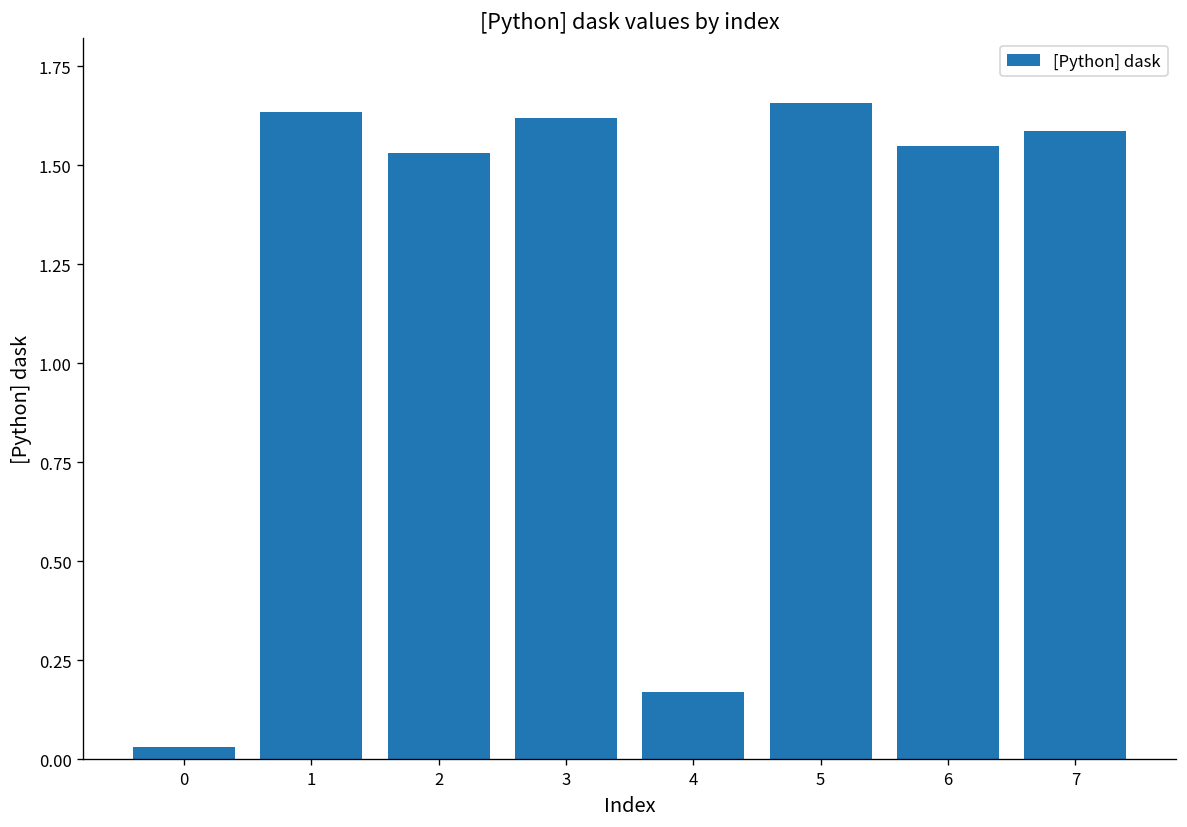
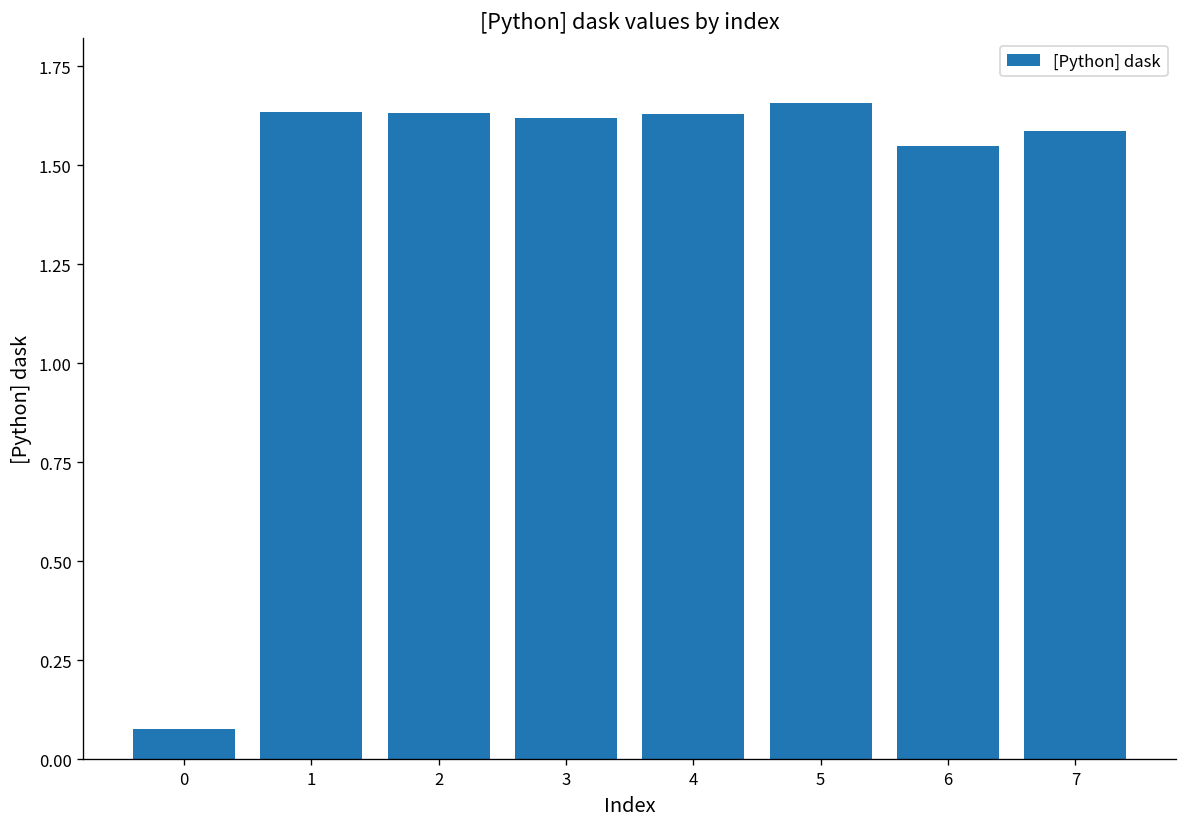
0: 0.03 -> 0.08
2: 1.53 -> 1.63
4: 0.17 -> 1.63
